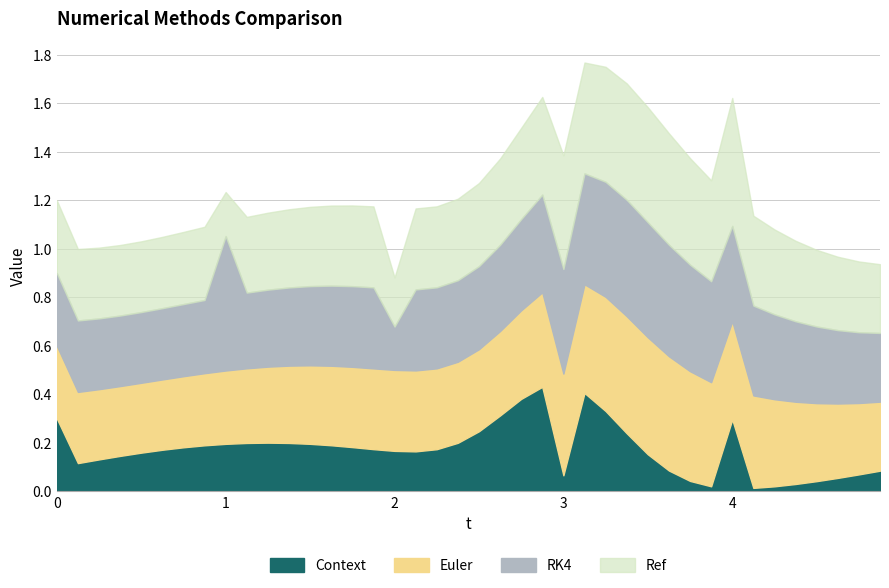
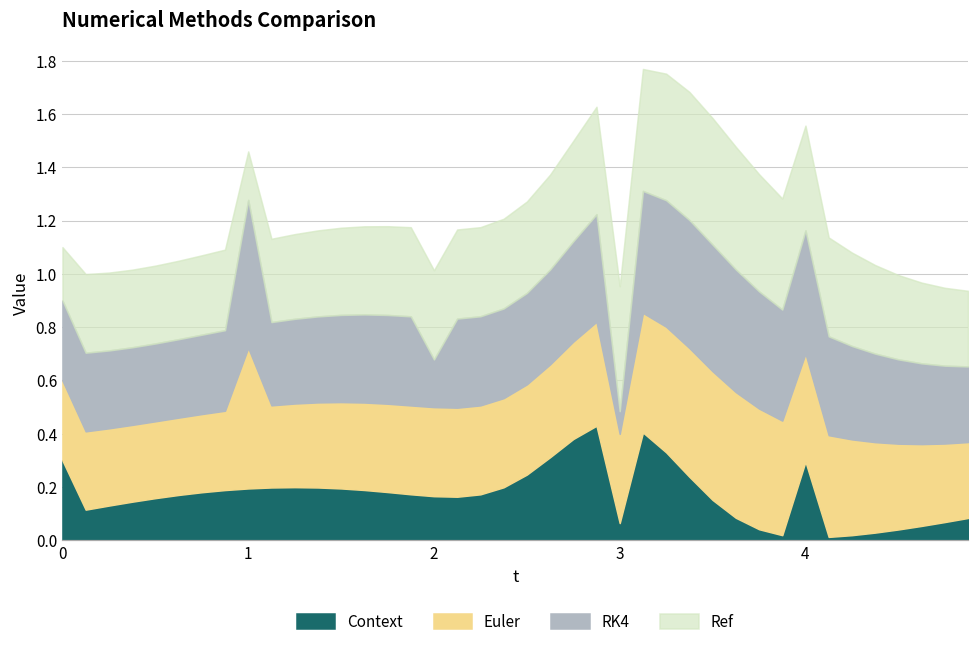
Ref, 0: 0.3 -> 0.2
Euler, 1: 0.30 -> 0.53
Ref, 2: 0.20 -> 0.33
Euler, 3: 0.42 -> 0.33
RK4, 3: 0.43 -> 0.09
RK4, 4: 0.39 -> 0.46
Ref, 4: 0.53 -> 0.39
